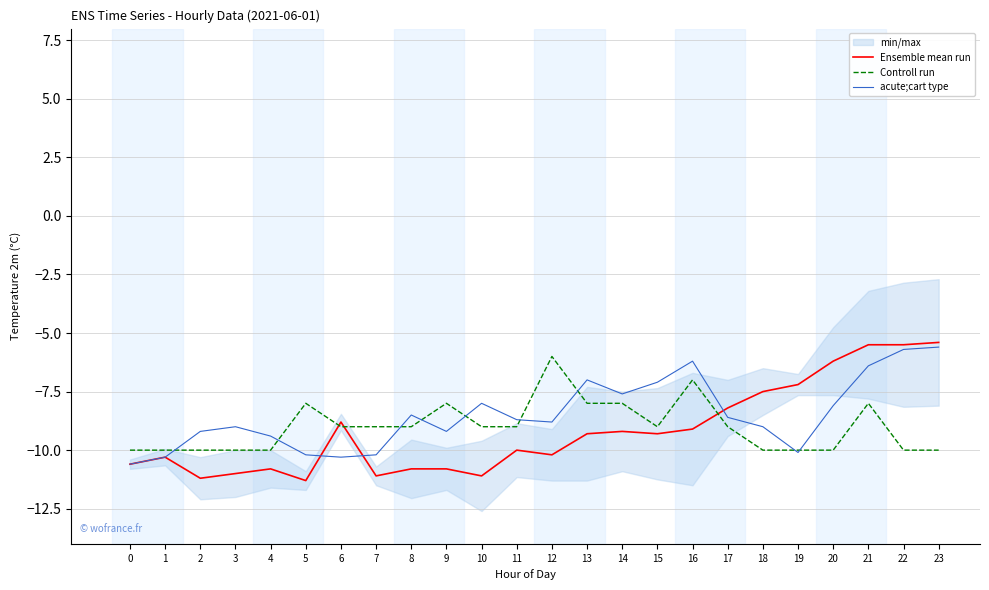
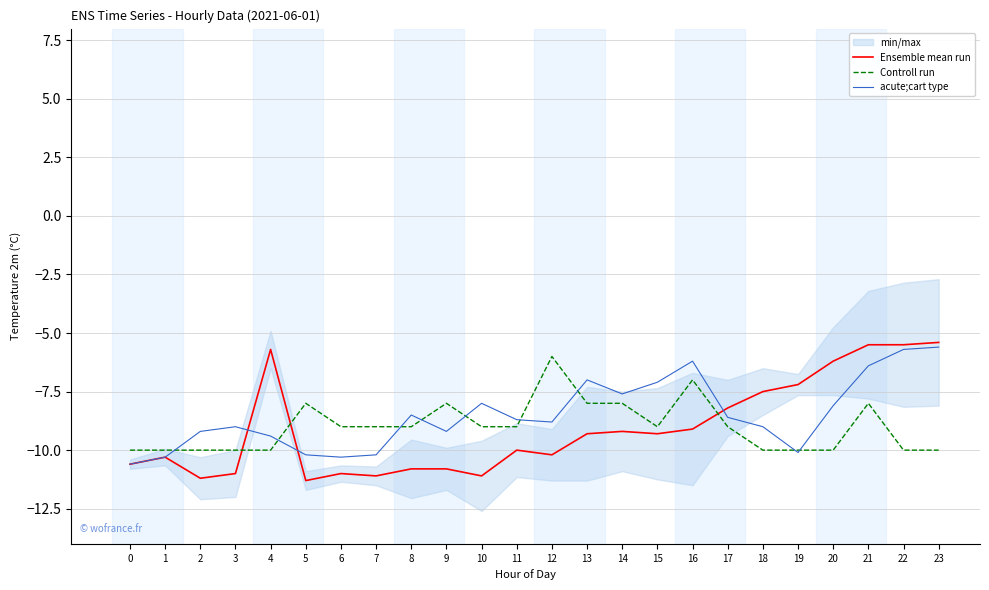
Ensemble mean run, 4: -10.8 -> -5.7
Ensemble mean run, 6: -8.8 -> -11.0
